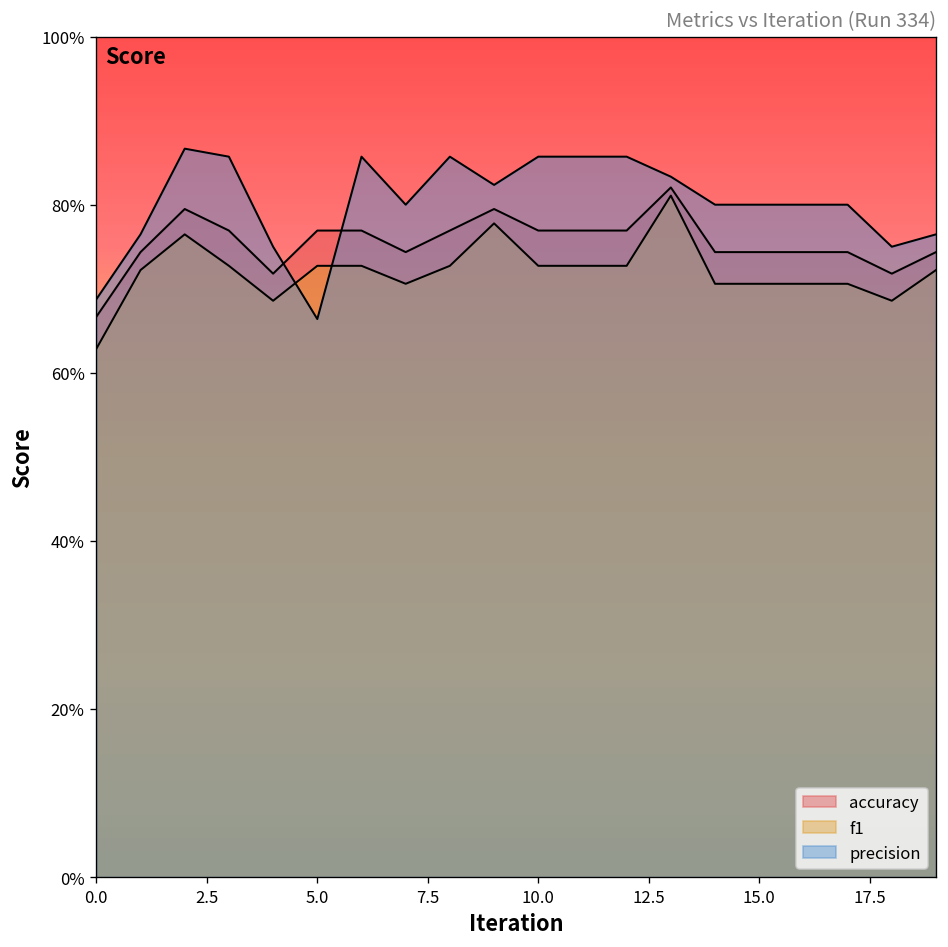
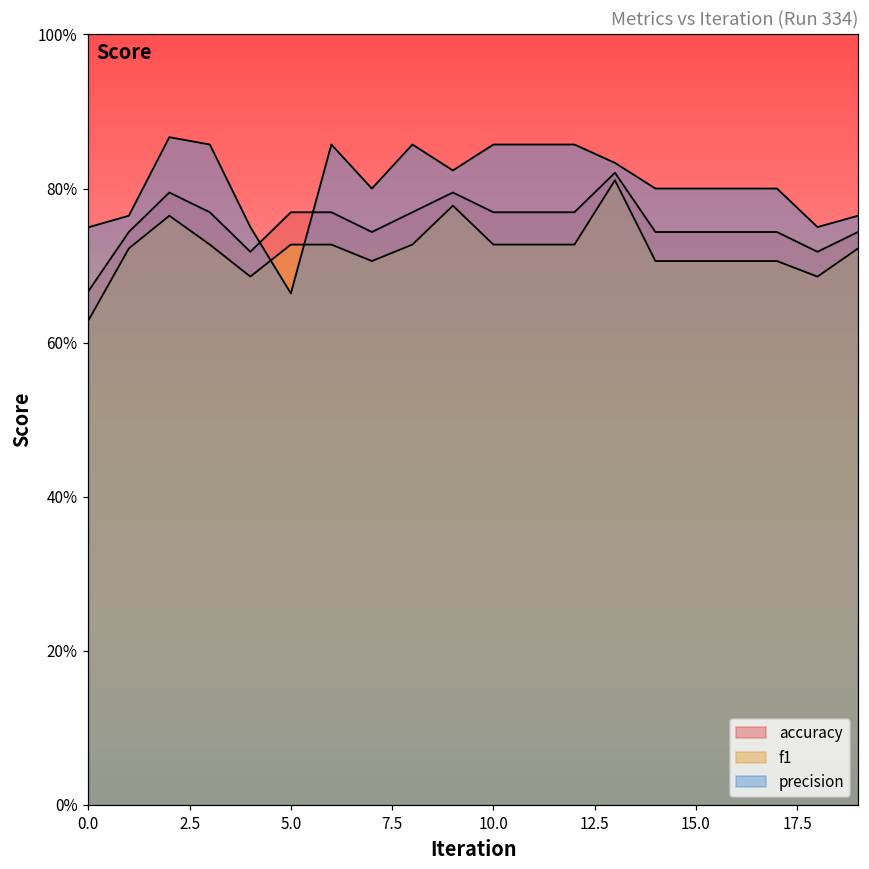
precision, 0.0: 69% -> 75%
